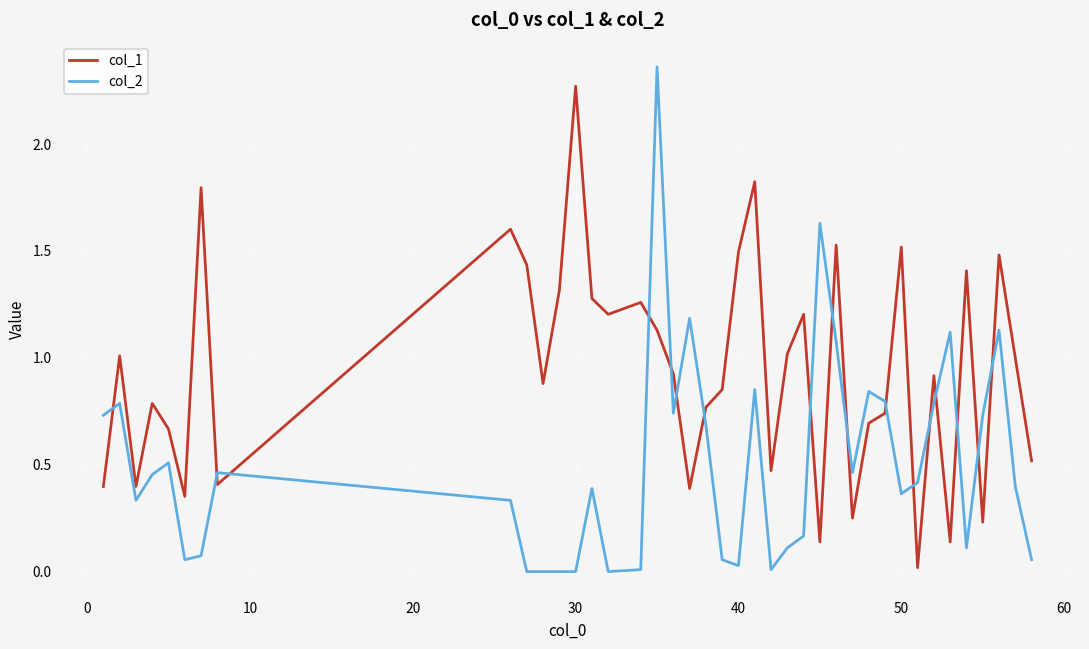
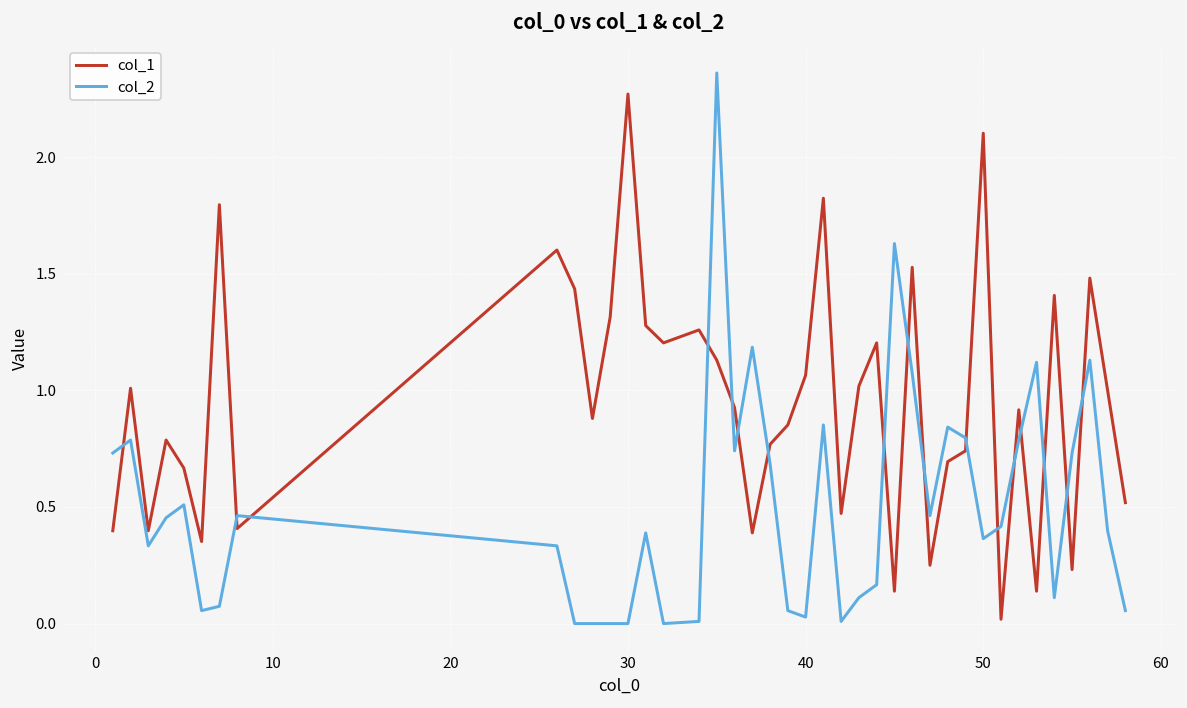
col_1, 40: 1.50 -> 1.06
col_1, 50: 1.52 -> 2.10
